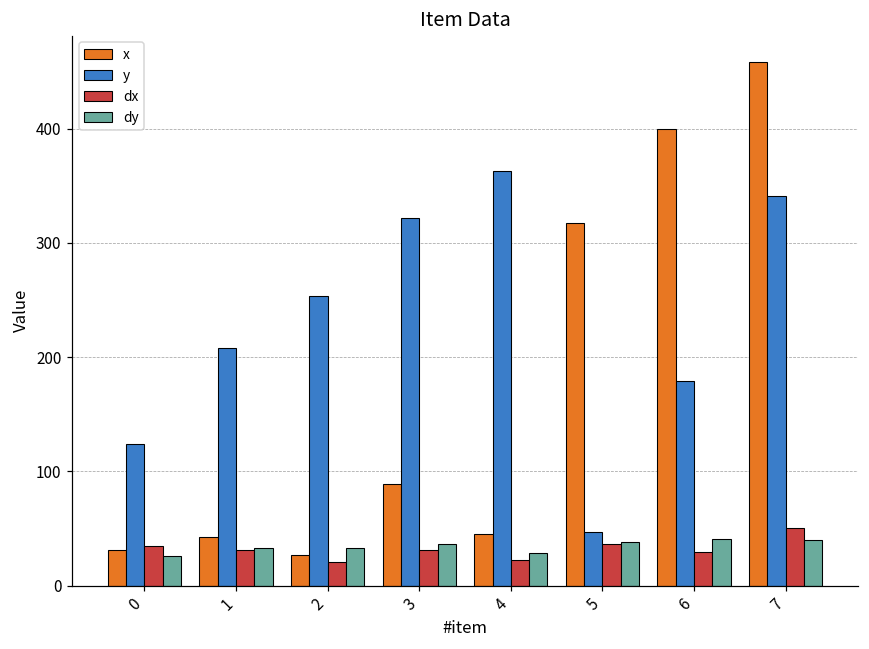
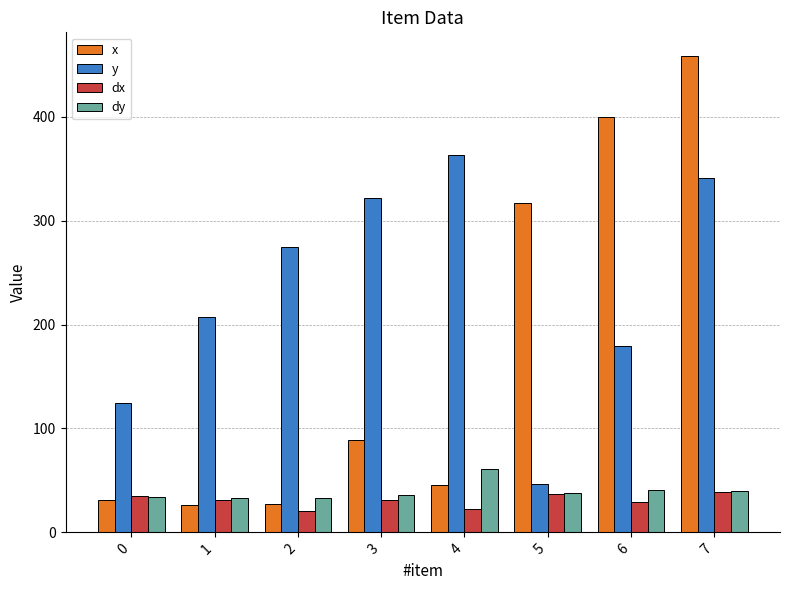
dy, 0: 26 -> 34
x, 1: 43 -> 27
y, 2: 253 -> 274
dy, 4: 29 -> 61
dx, 7: 50 -> 39
